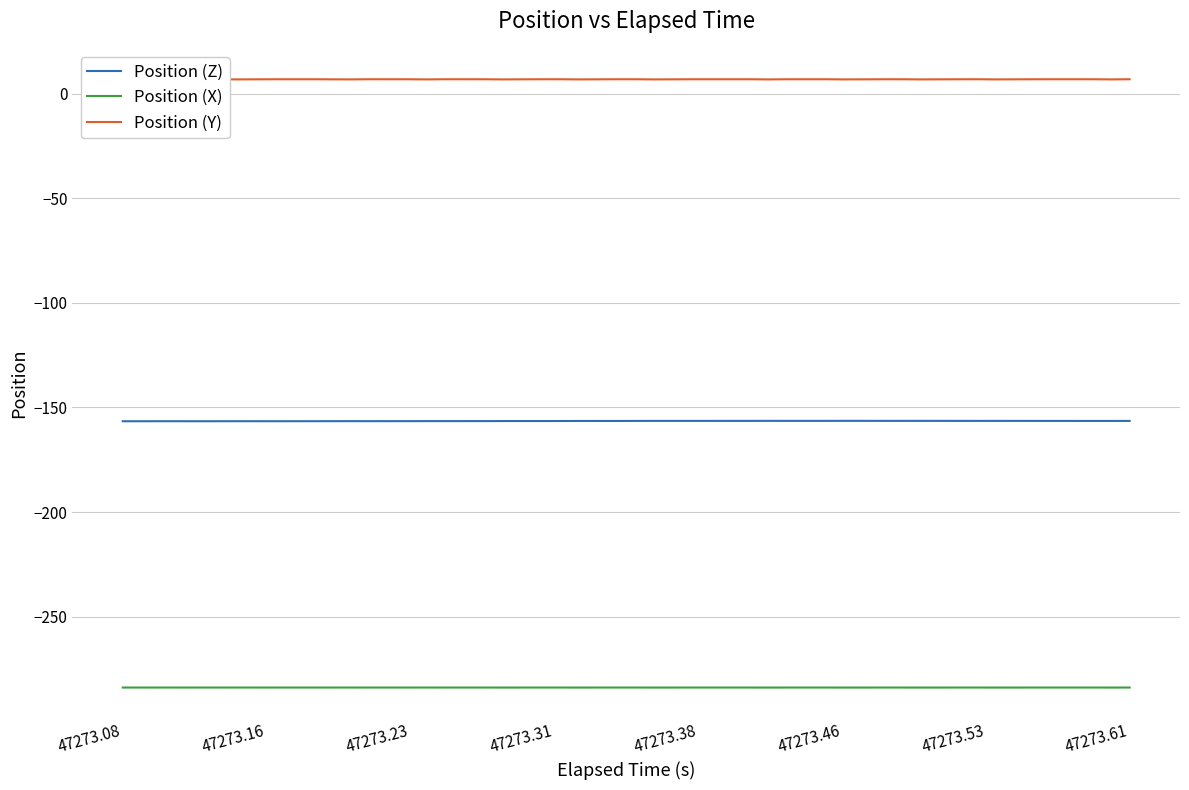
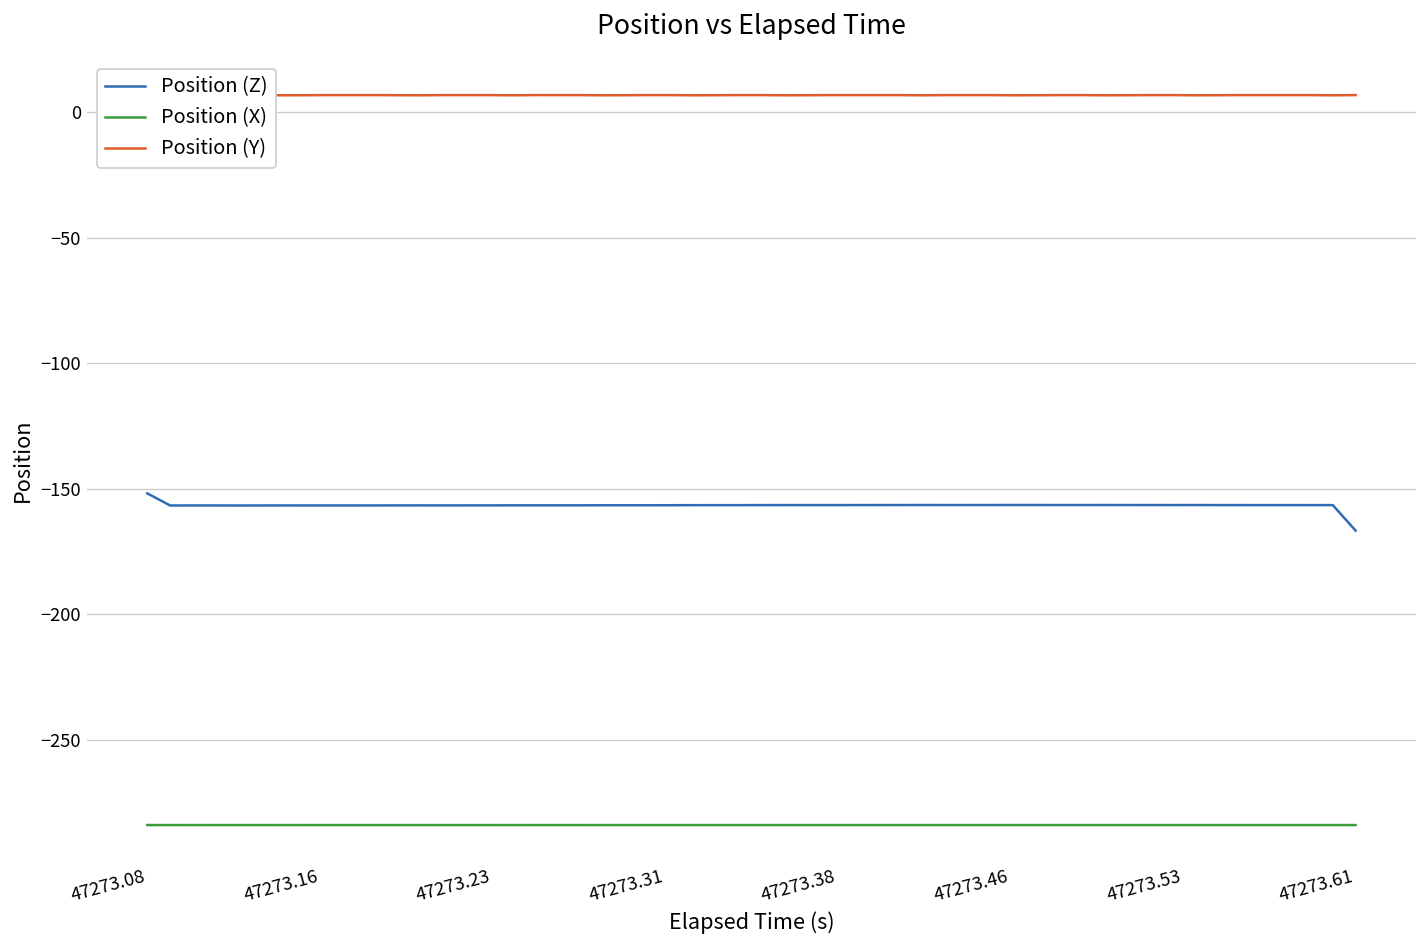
Position (Z), 47273.08: -157 -> -152
Position (Z), 47273.61: -156 -> -167
